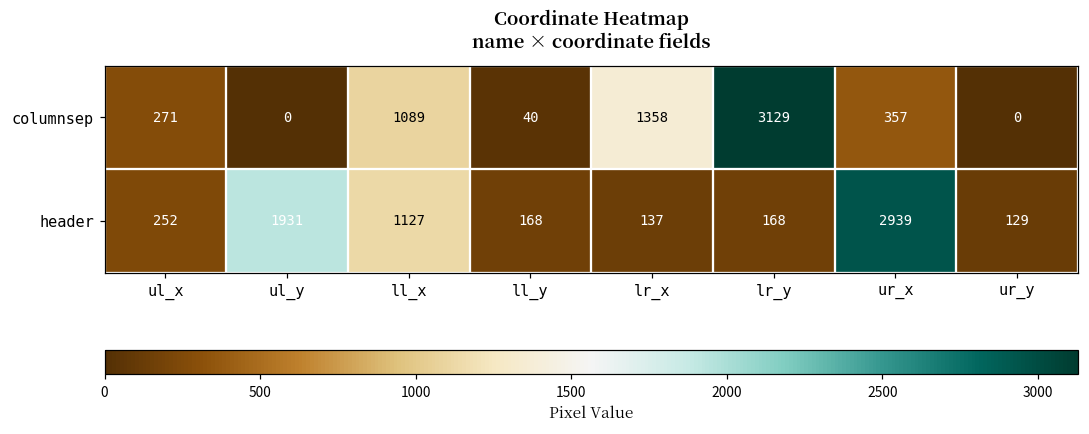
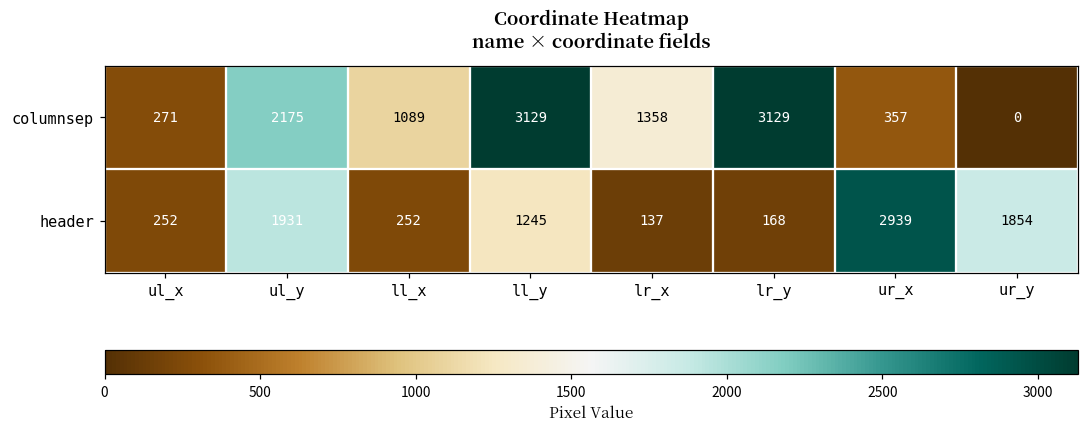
columnsep, ul_y: 0 -> 2175
columnsep, ll_y: 40 -> 3129
header, ll_x: 1127 -> 252
header, ll_y: 168 -> 1245
header, ur_y: 129 -> 1854
